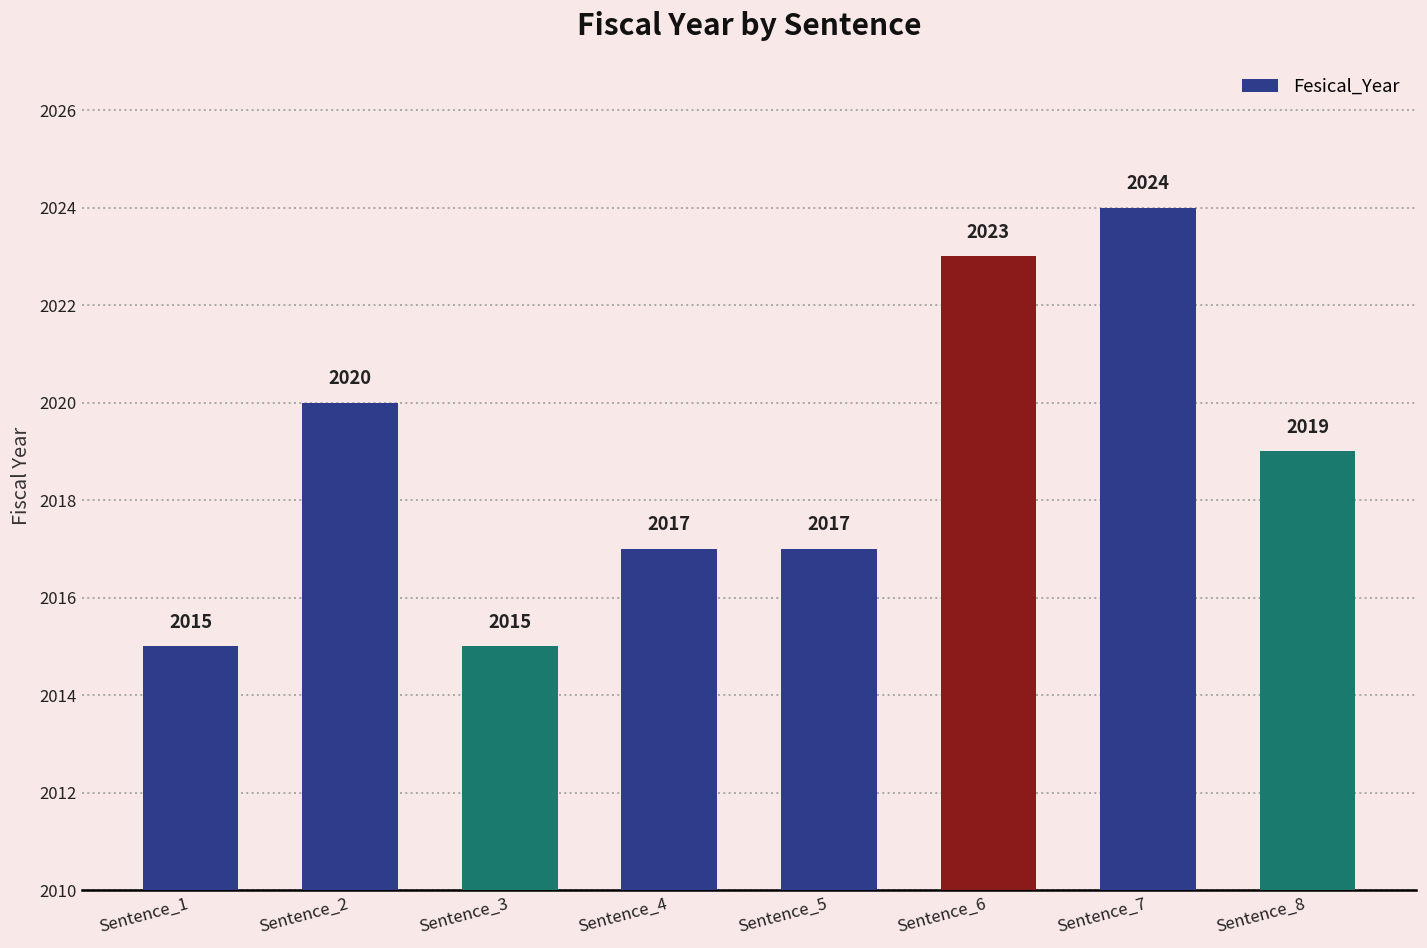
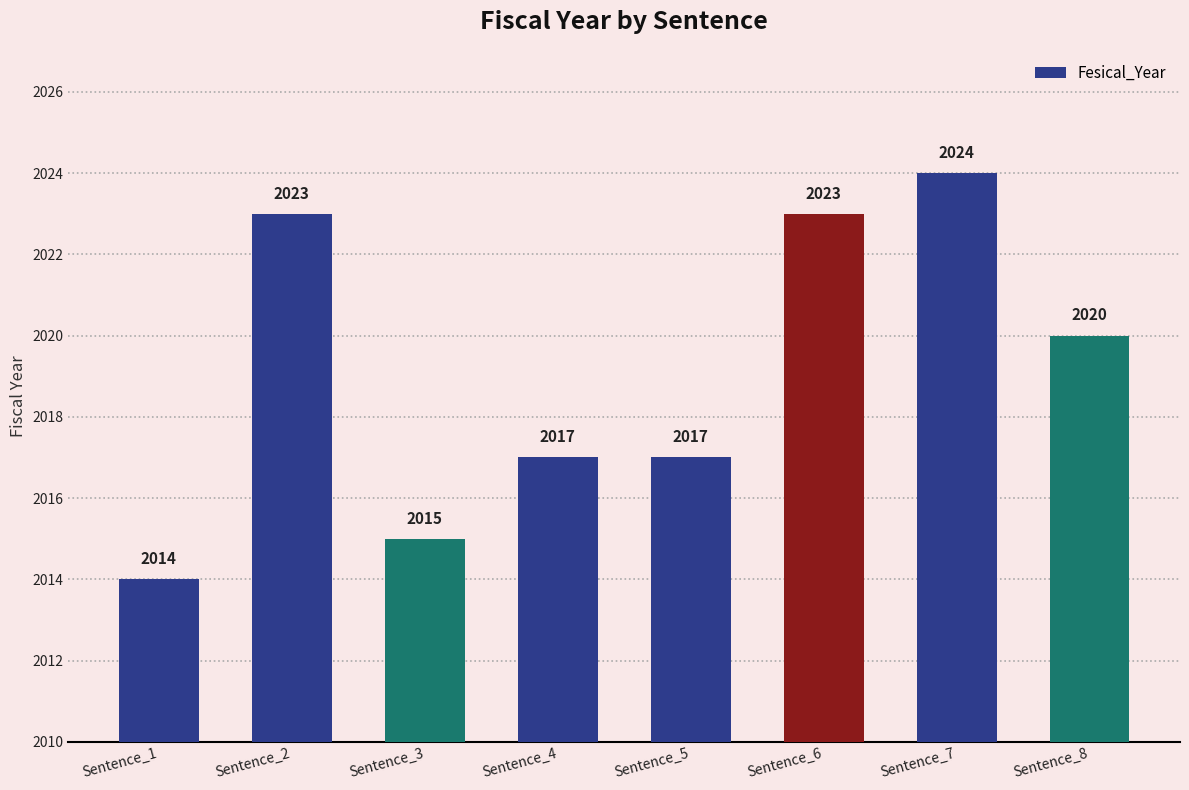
Sentence_1: 2015 -> 2014
Sentence_2: 2020 -> 2023
Sentence_8: 2019 -> 2020
